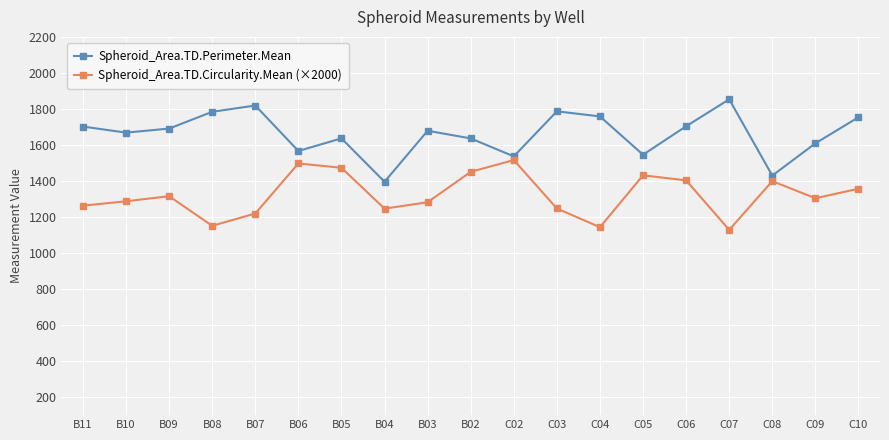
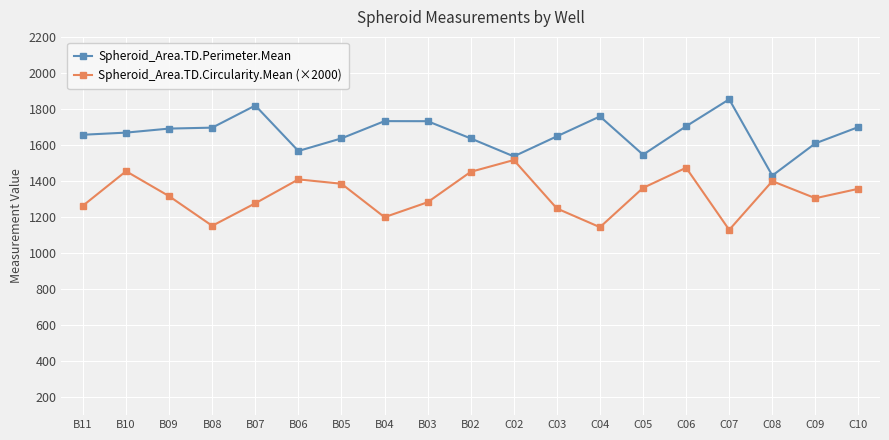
Spheroid_Area.TD.Perimeter.Mean, B11: 1700 -> 1660
Spheroid_Area.TD.Circularity.Mean (×2000), B10: 1290 -> 1450
Spheroid_Area.TD.Perimeter.Mean, B08: 1780 -> 1700
Spheroid_Area.TD.Circularity.Mean (×2000), B07: 1220 -> 1280
Spheroid_Area.TD.Circularity.Mean (×2000), B06: 1500 -> 1410
Spheroid_Area.TD.Circularity.Mean (×2000), B05: 1470 -> 1380
Spheroid_Area.TD.Perimeter.Mean, B04: 1400 -> 1730
Spheroid_Area.TD.Circularity.Mean (×2000), B04: 1250 -> 1200
Spheroid_Area.TD.Perimeter.Mean, B03: 1680 -> 1730
Spheroid_Area.TD.Perimeter.Mean, C03: 1790 -> 1650
Spheroid_Area.TD.Circularity.Mean (×2000), C05: 1430 -> 1360
Spheroid_Area.TD.Circularity.Mean (×2000), C06: 1400 -> 1470
Spheroid_Area.TD.Perimeter.Mean, C10: 1750 -> 1700
